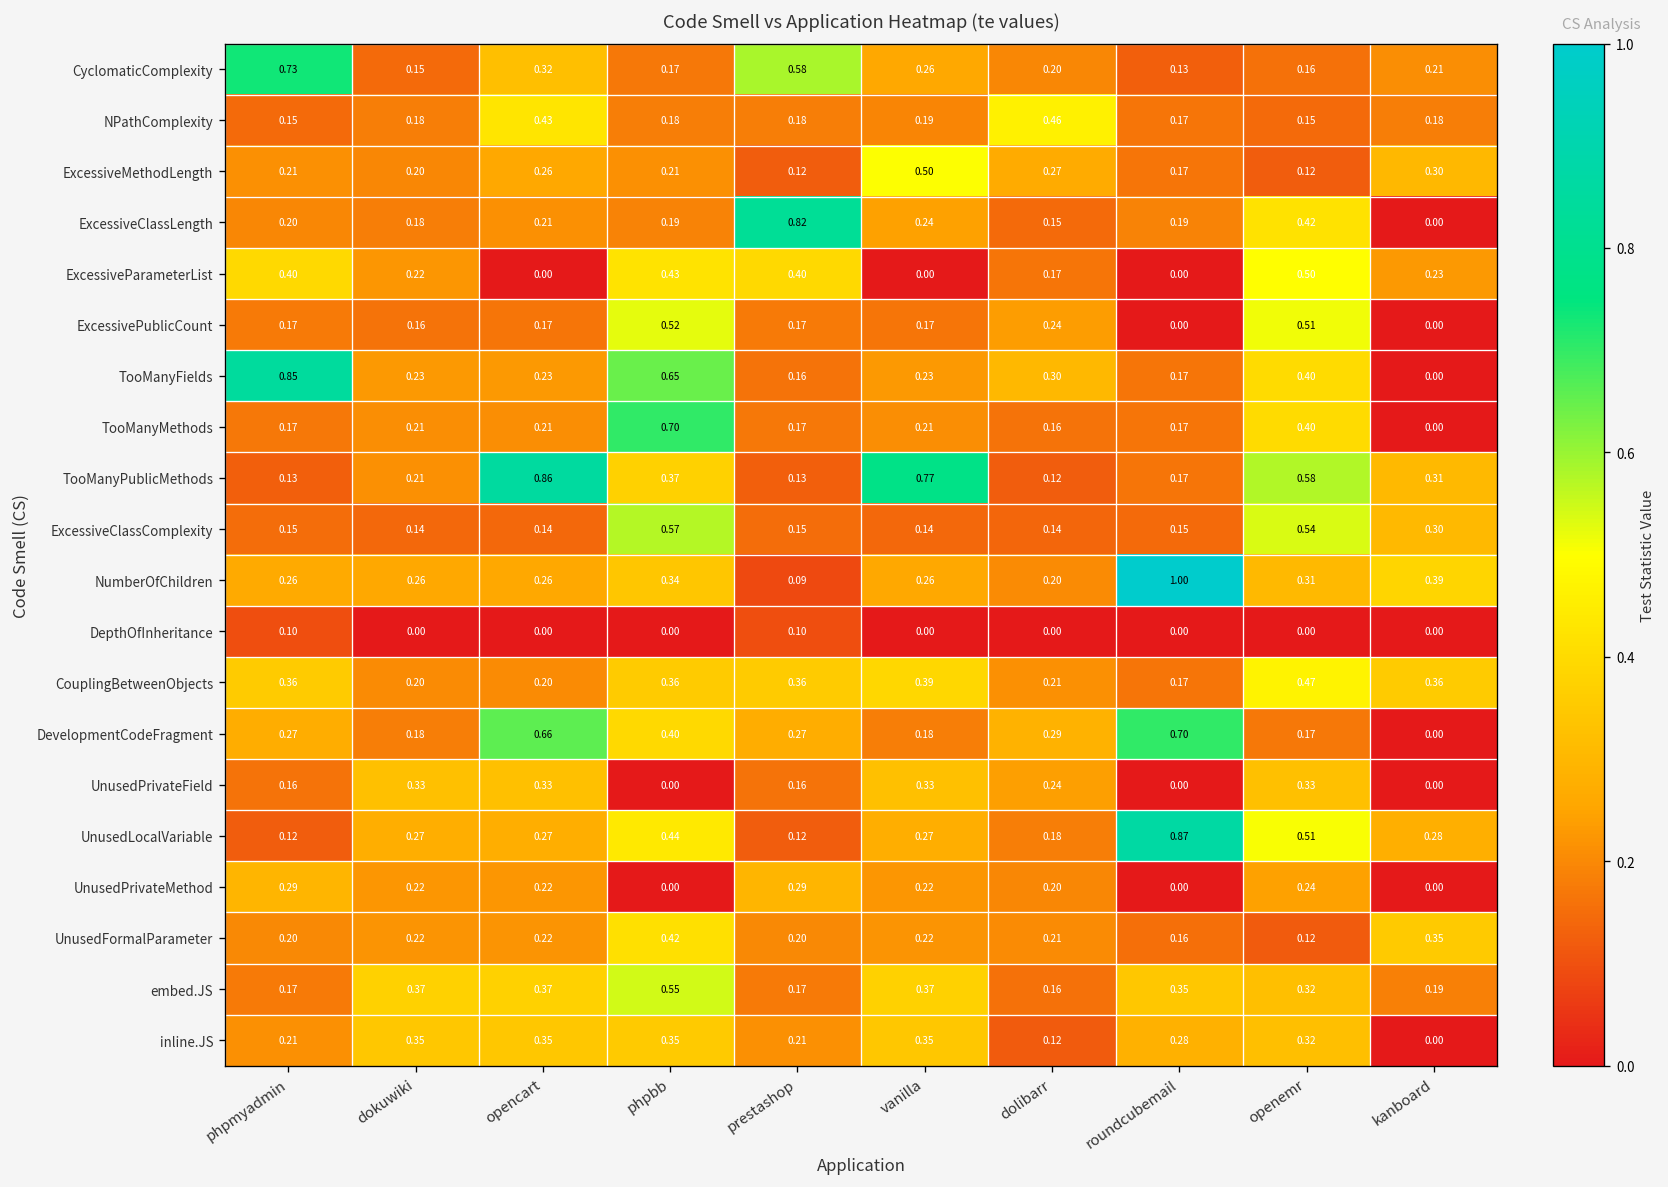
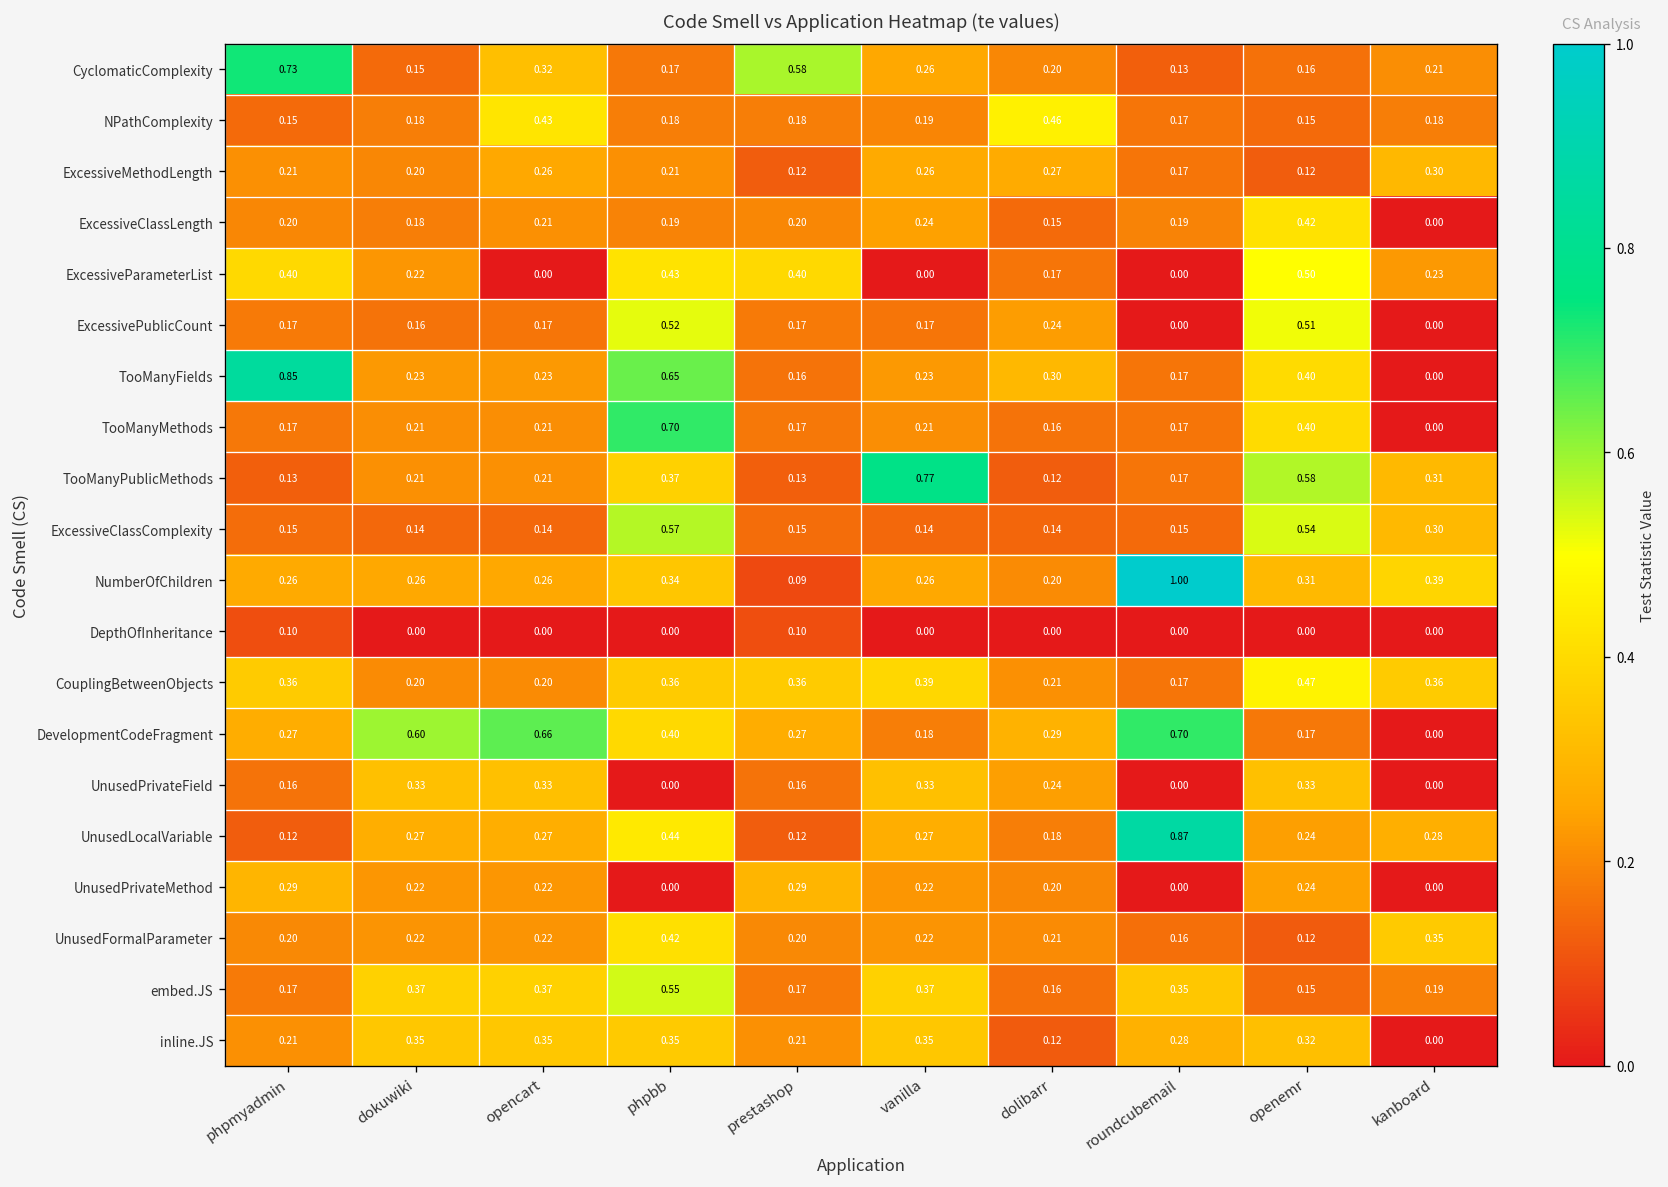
ExcessiveMethodLength, vanilla: 0.50 -> 0.26
ExcessiveClassLength, prestashop: 0.82 -> 0.20
TooManyPublicMethods, opencart: 0.86 -> 0.21
DevelopmentCodeFragment, dokuwiki: 0.18 -> 0.60
UnusedLocalVariable, openemr: 0.51 -> 0.24
embed.JS, openemr: 0.32 -> 0.15
